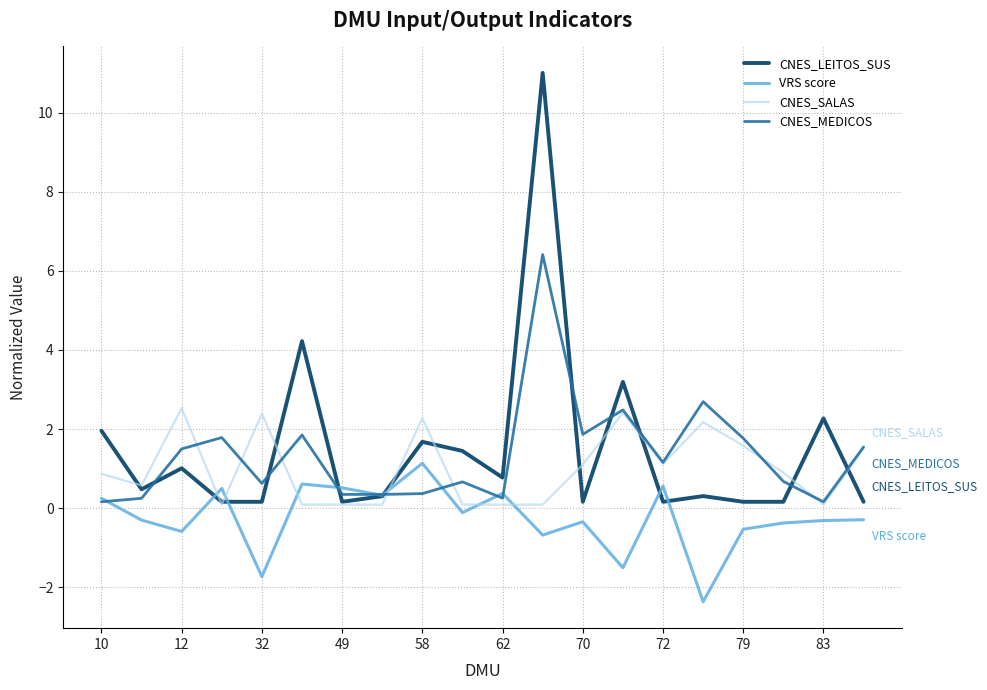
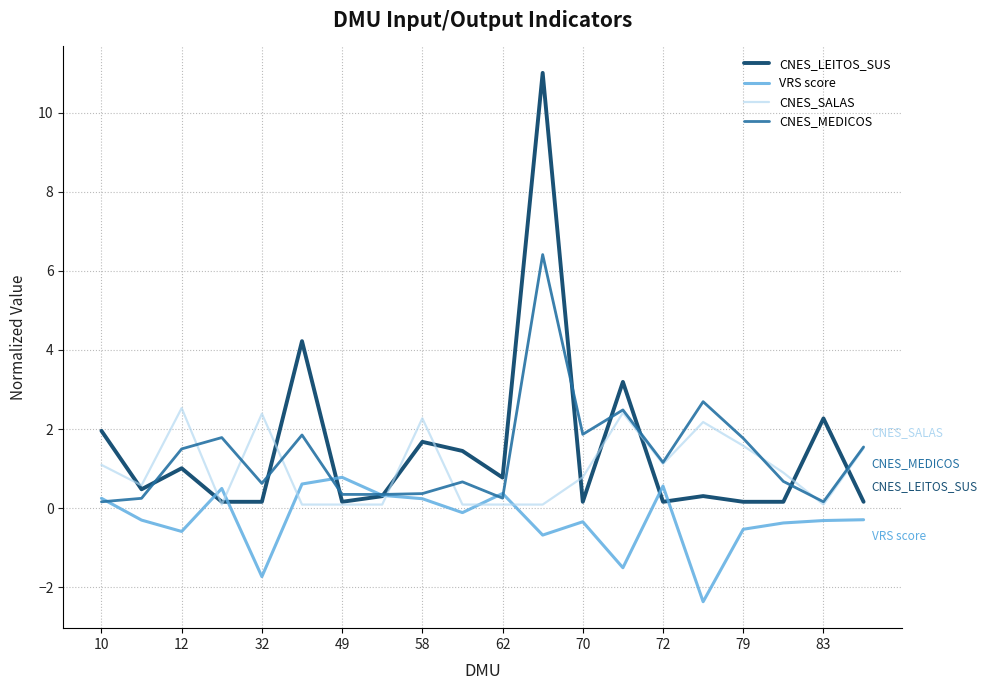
CNES_SALAS, 10: 0.9 -> 1.1
VRS score, 49: 0.5 -> 0.8
VRS score, 58: 1.1 -> 0.2
CNES_SALAS, 70: 1.1 -> 0.8
